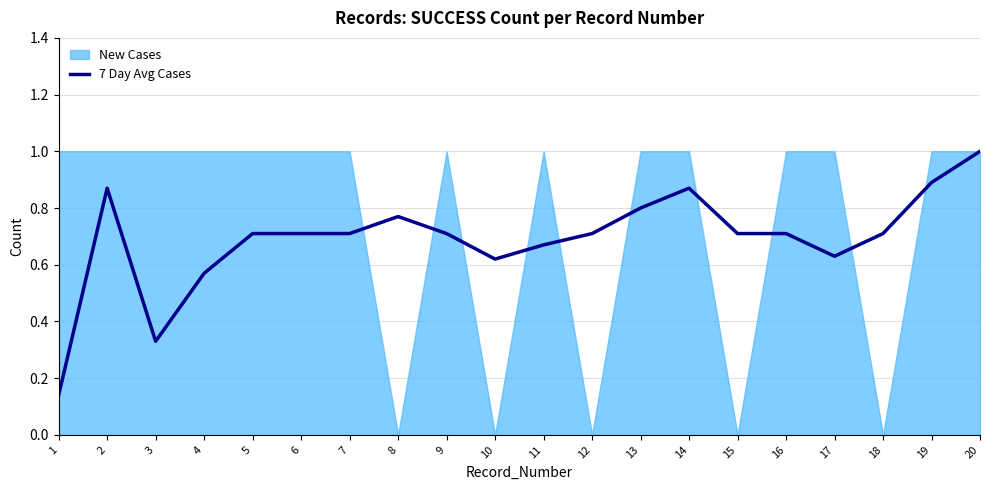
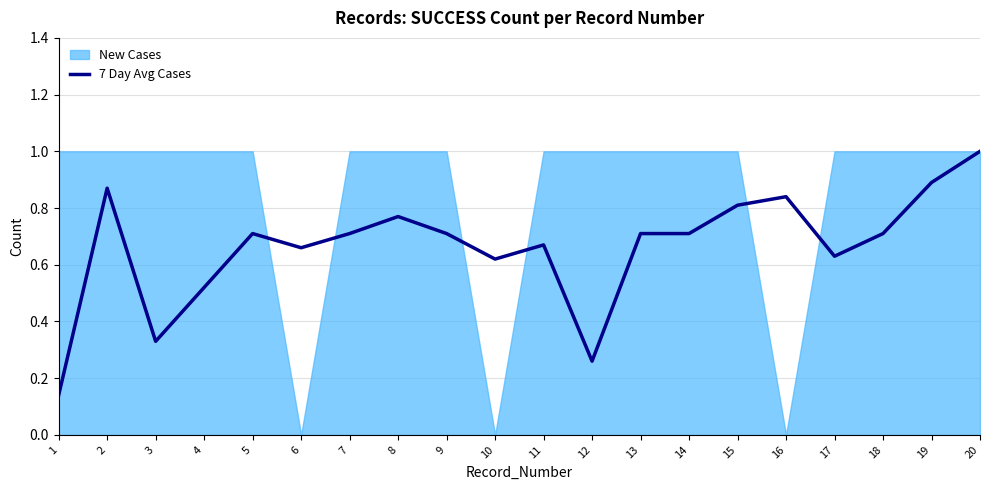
7 Day Avg Cases, 4: 0.57 -> 0.52
7 Day Avg Cases, 6: 0.71 -> 0.66
New Cases, 6: 1 -> 0
New Cases, 8: 0 -> 1
7 Day Avg Cases, 12: 0.71 -> 0.26
New Cases, 12: 0 -> 1
7 Day Avg Cases, 13: 0.80 -> 0.71
7 Day Avg Cases, 14: 0.87 -> 0.71
7 Day Avg Cases, 15: 0.71 -> 0.81
New Cases, 15: 0 -> 1
7 Day Avg Cases, 16: 0.71 -> 0.84
New Cases, 16: 1 -> 0
New Cases, 18: 0 -> 1
